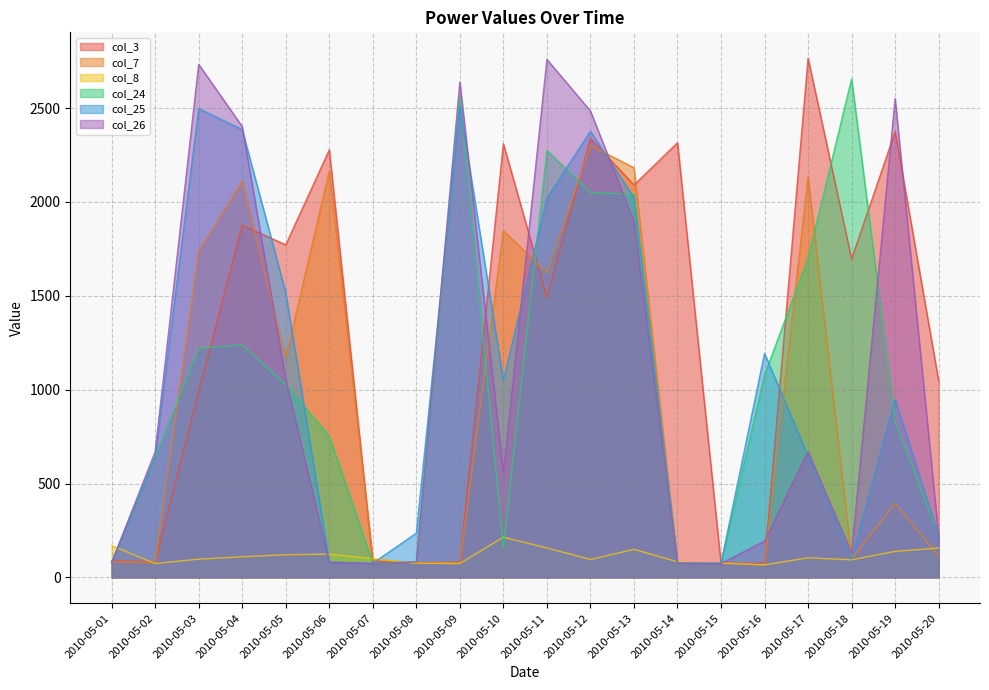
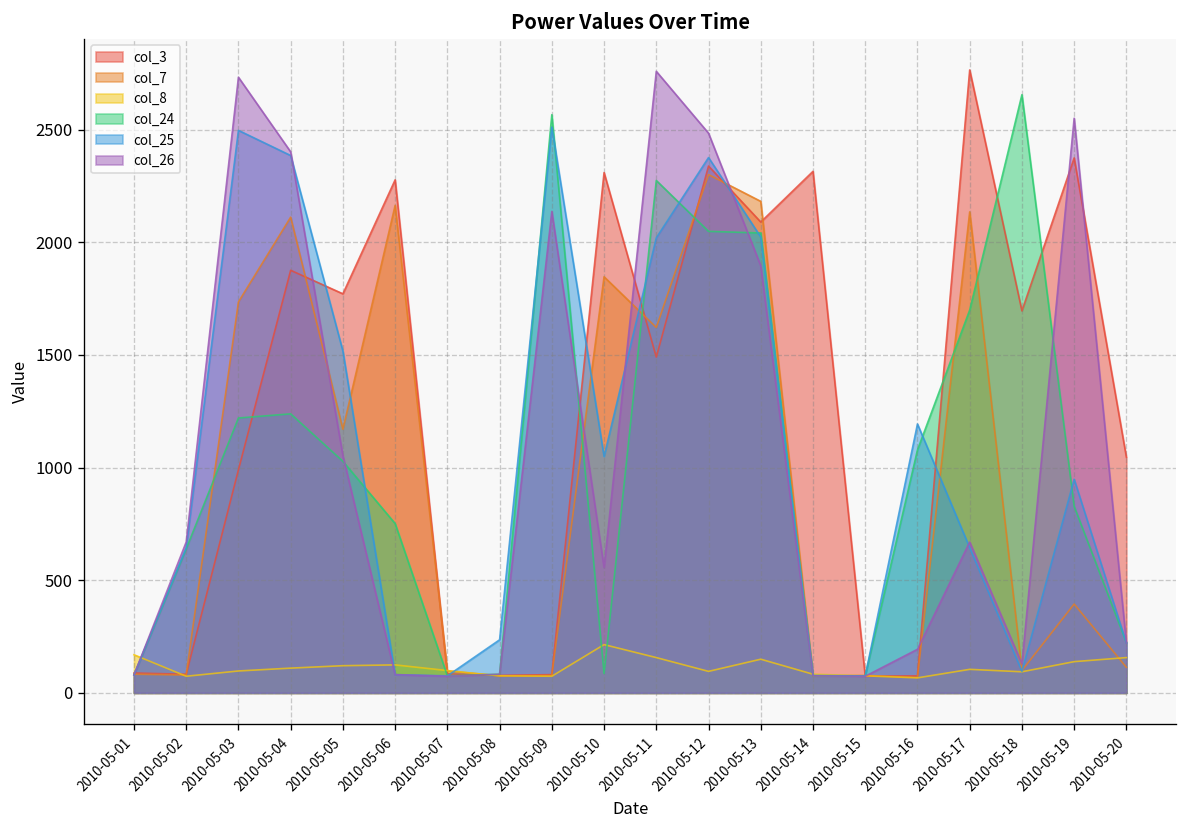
col_26, 2010-05-09: 2640 -> 2140
col_24, 2010-05-10: 160 -> 90
